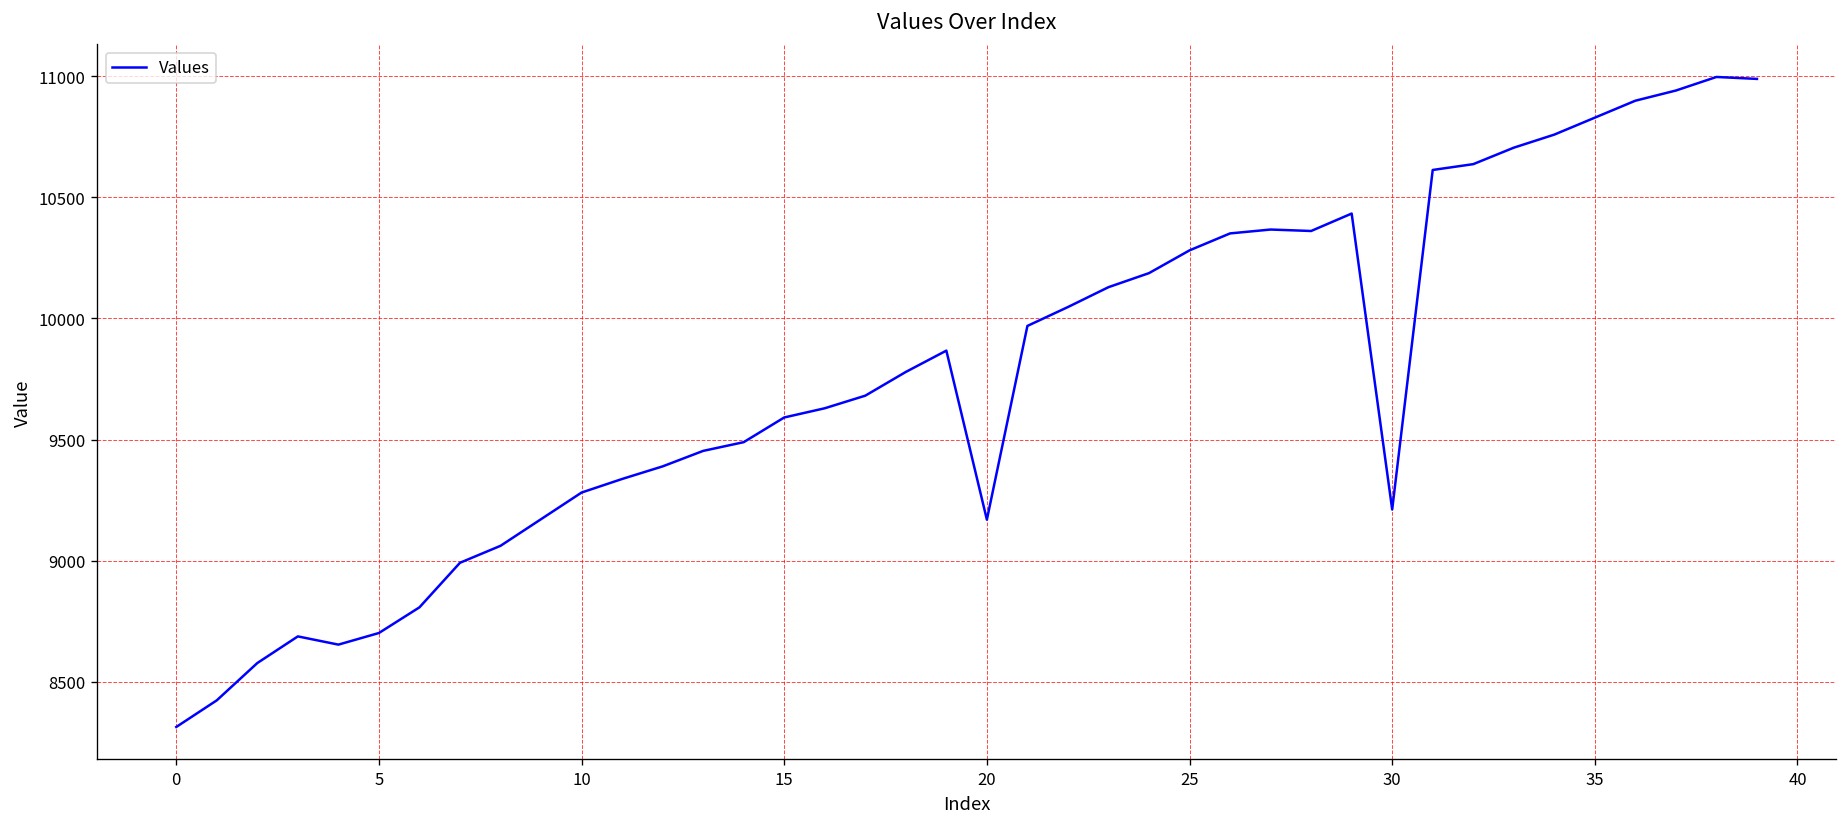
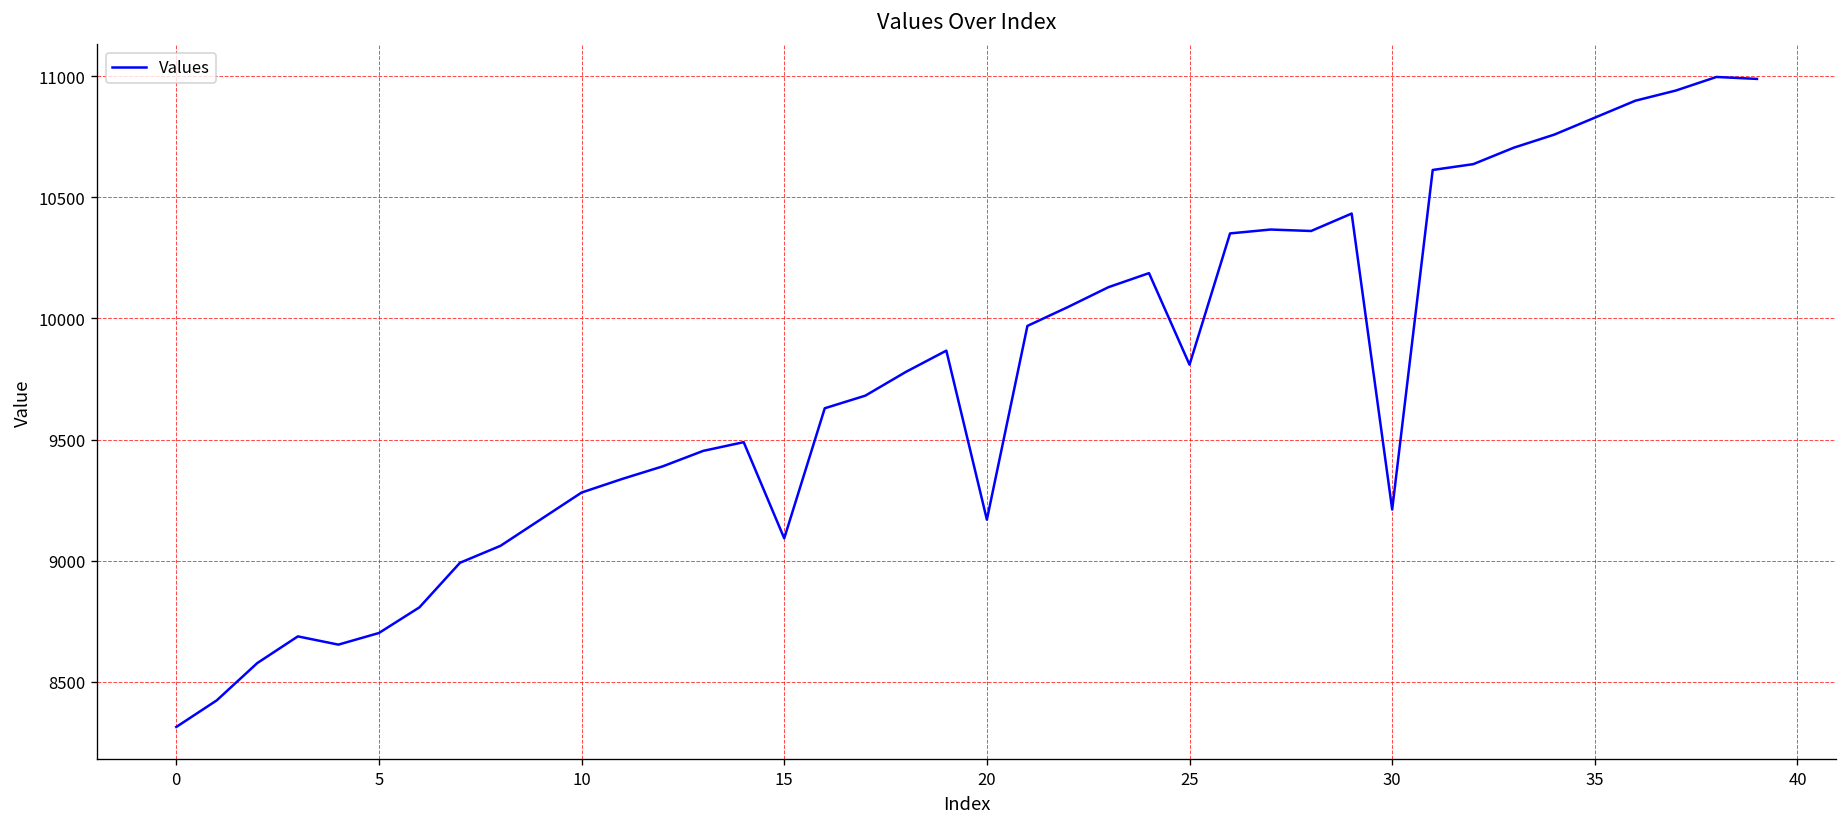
15: 9590 -> 9090
25: 10280 -> 9810
